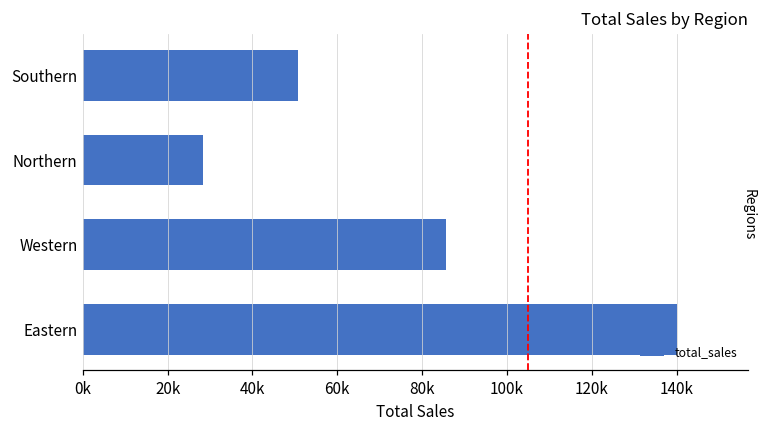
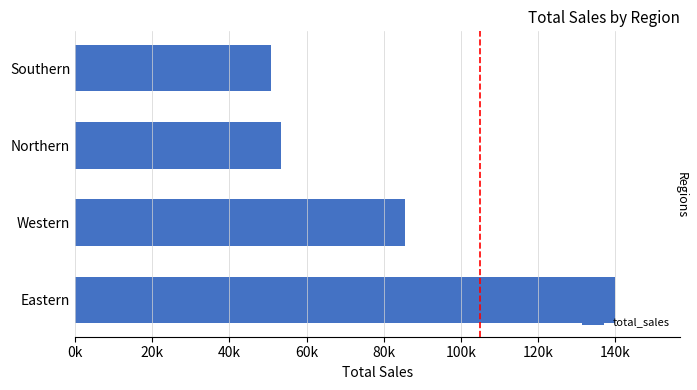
Northern: 28000 -> 53000
